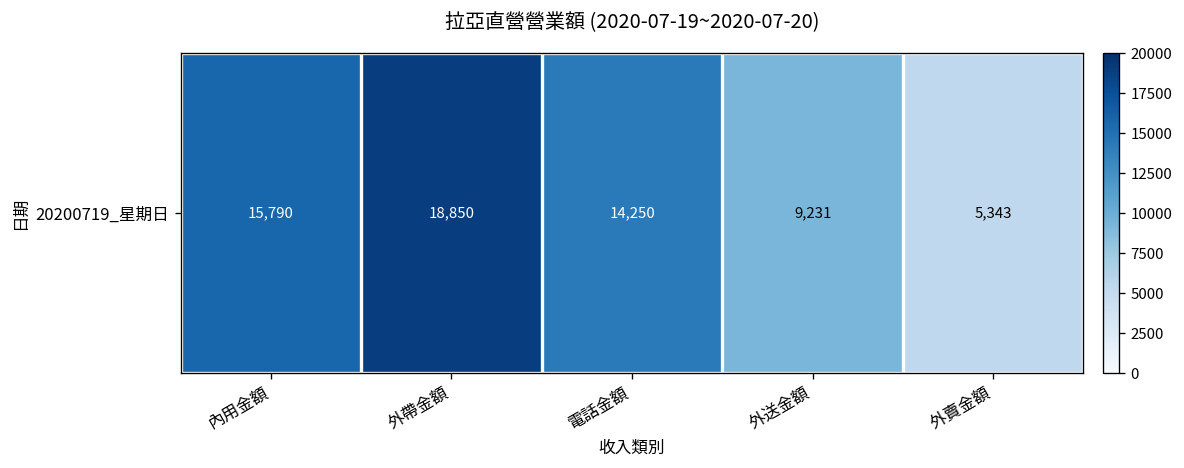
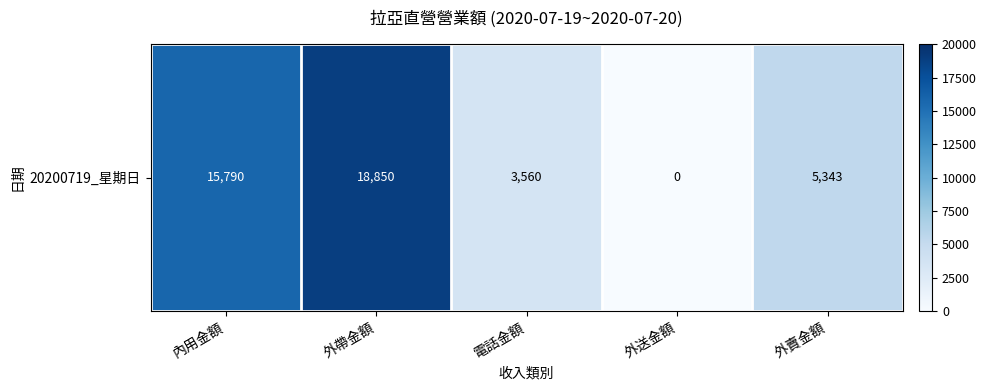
20200719_星期日, 電話金額: 14,250 -> 3,560
20200719_星期日, 外送金額: 9,231 -> 0
